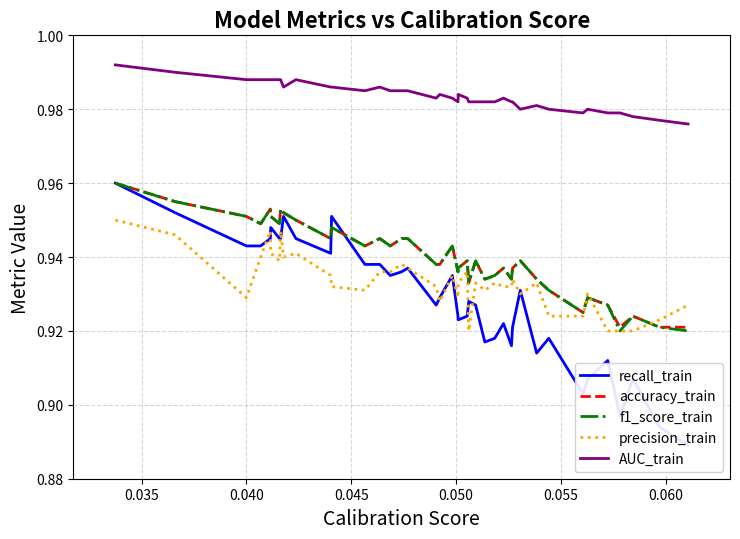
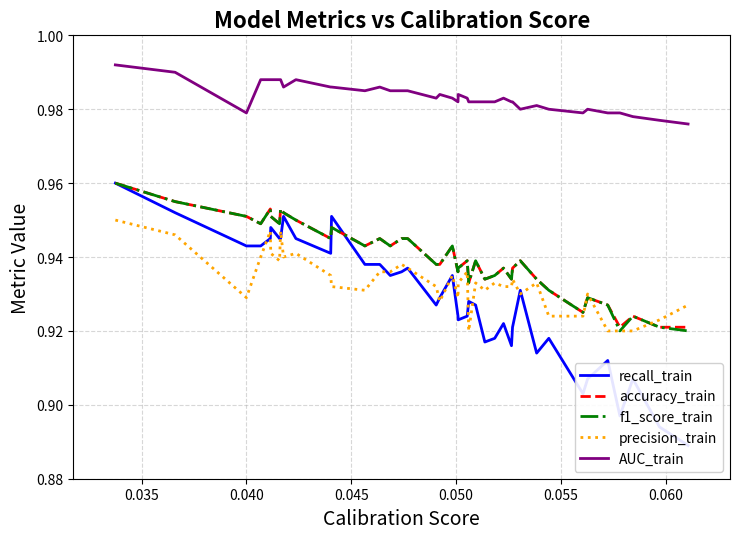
AUC_train, 0.040: 0.988 -> 0.979
